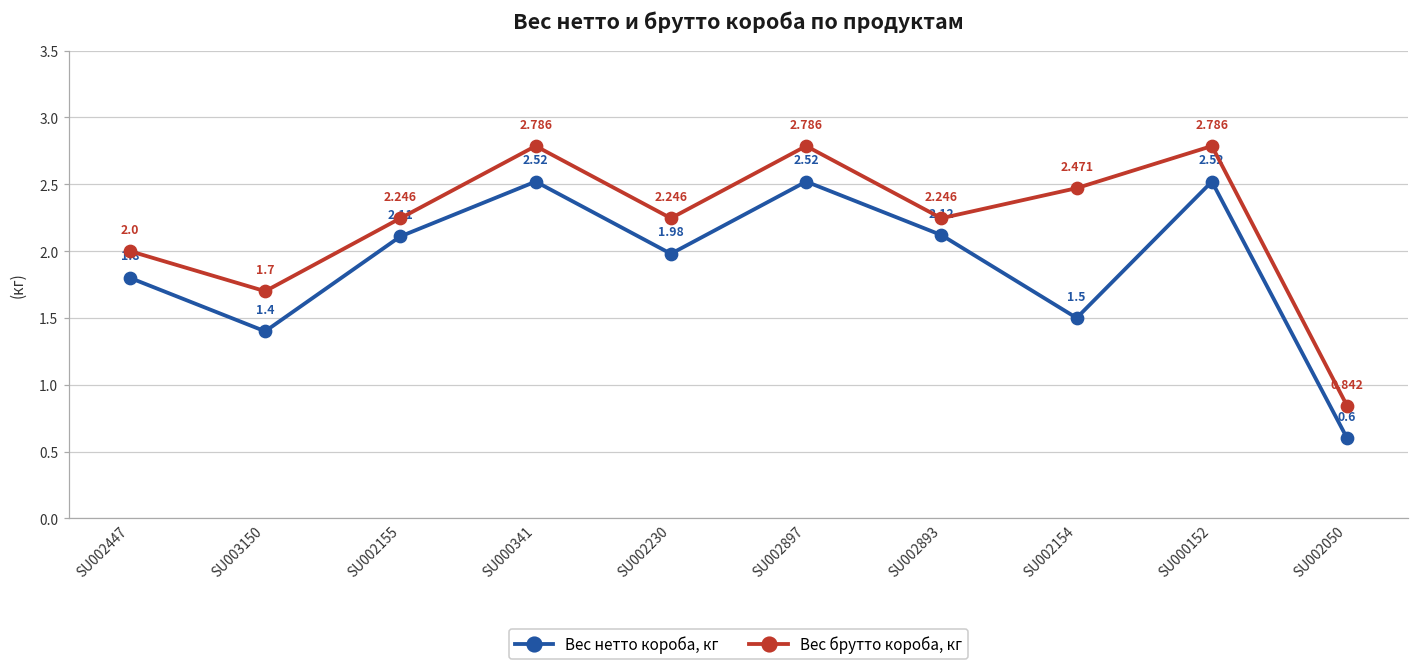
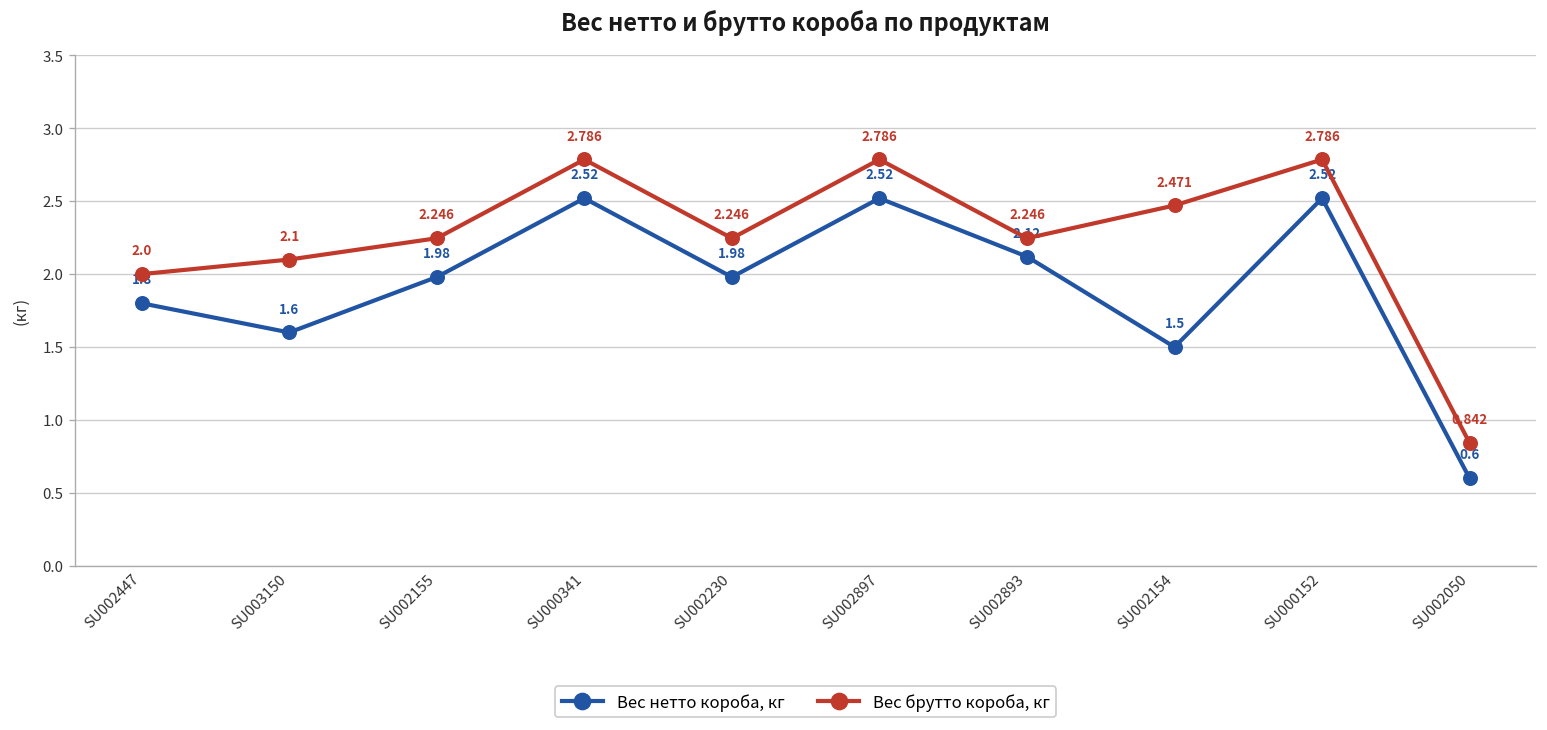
Вес нетто короба, кг, SU003150: 1.4 -> 1.6
Вес брутто короба, кг, SU003150: 1.7 -> 2.1
Вес нетто короба, кг, SU002155: 2.11 -> 1.98
